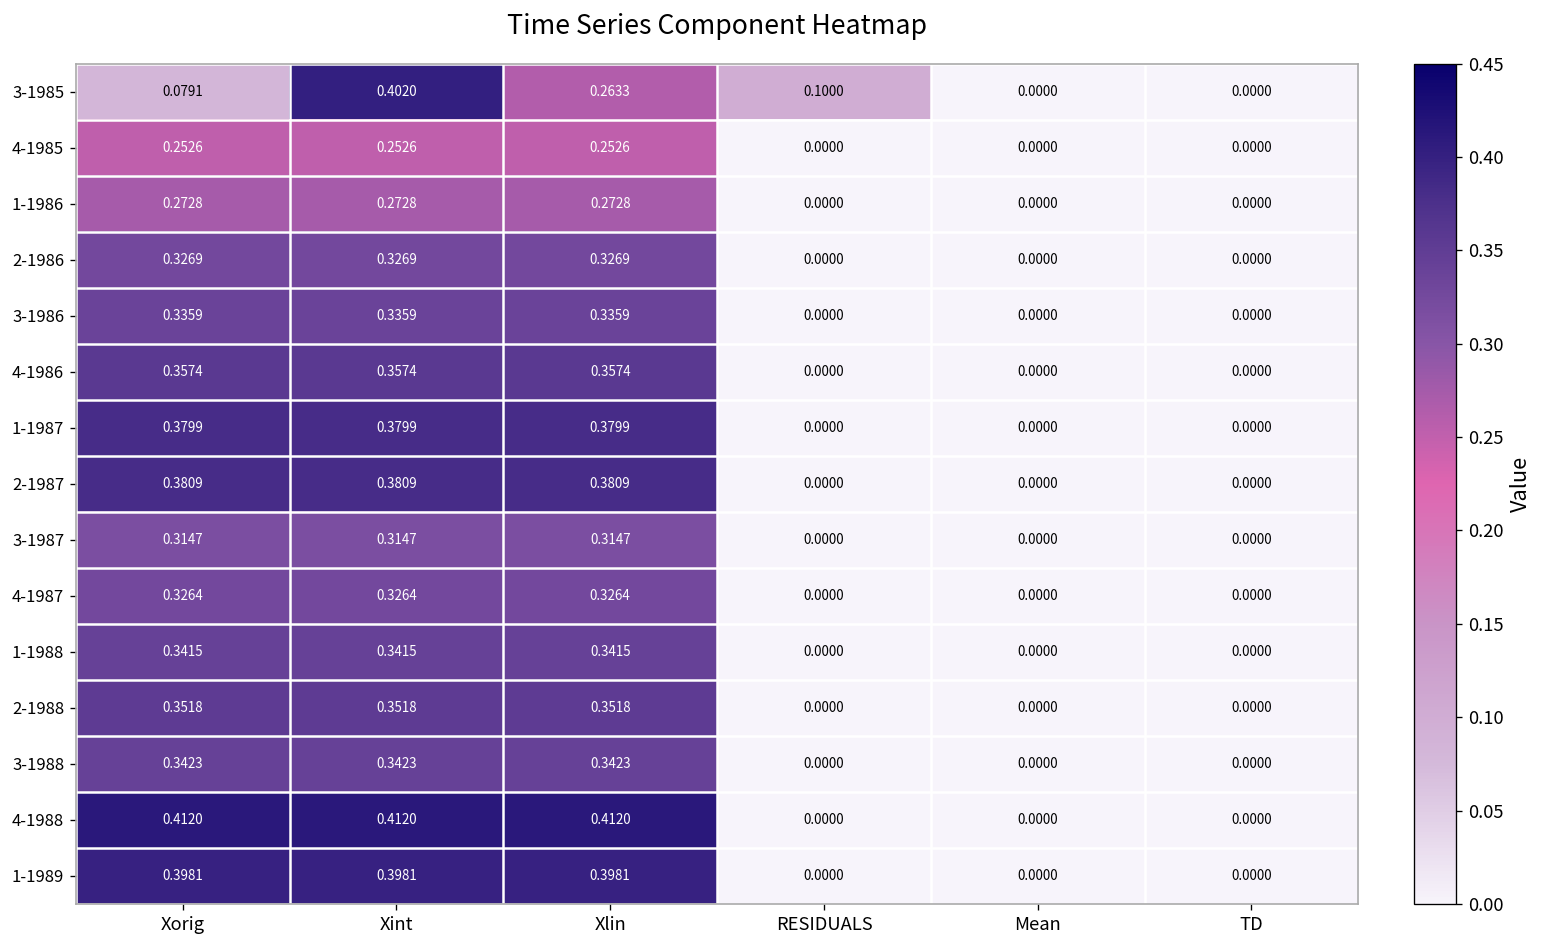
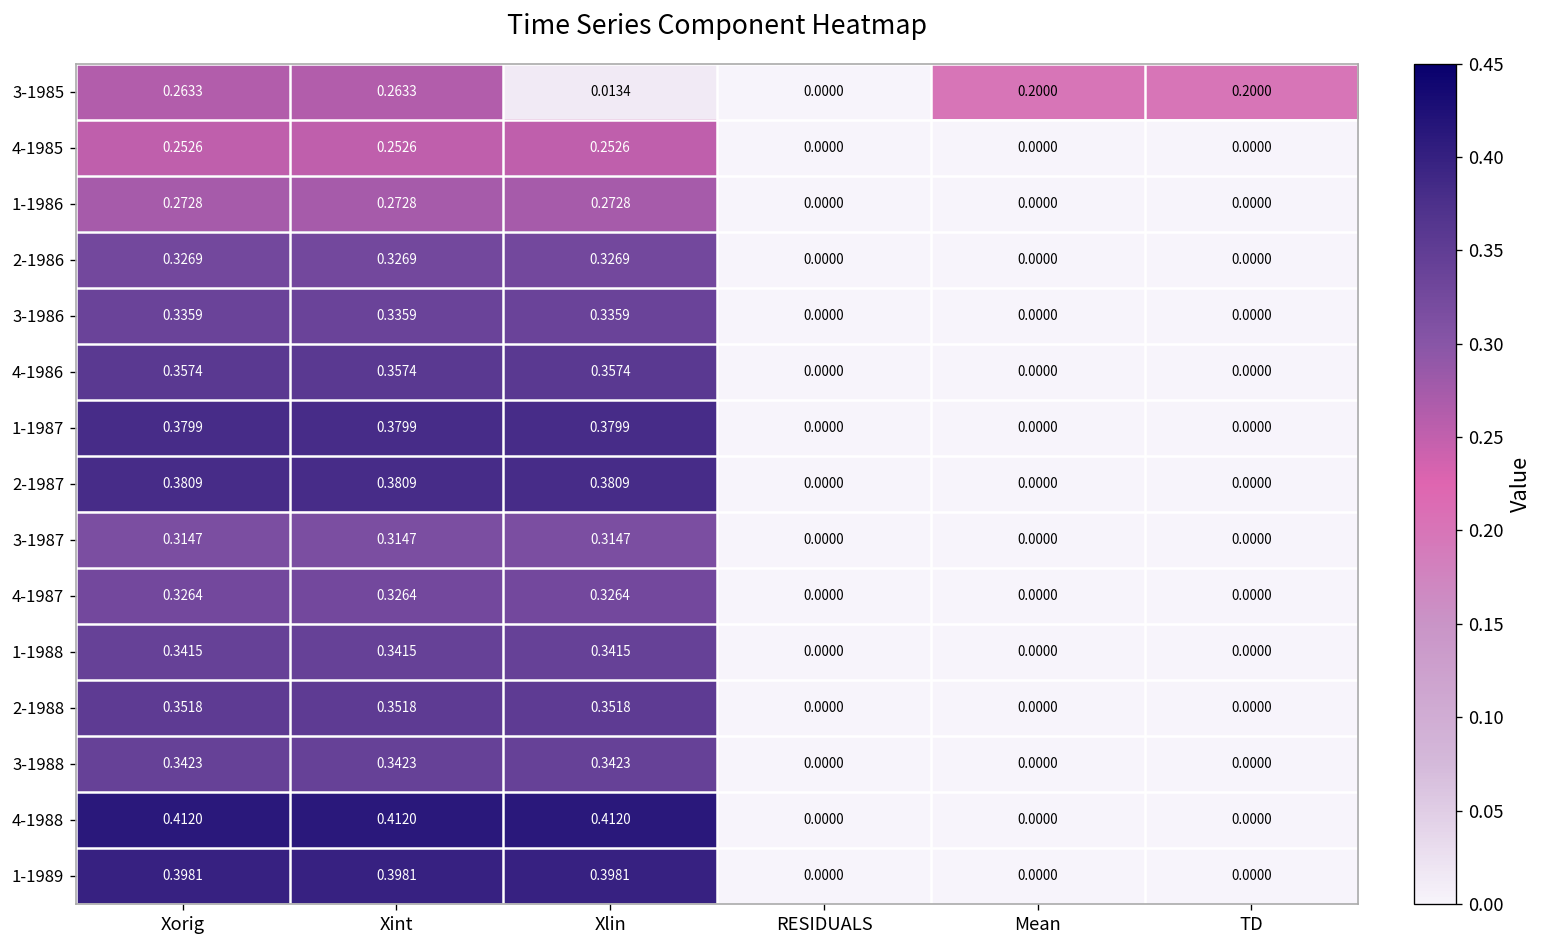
3-1985, Xorig: 0.0791 -> 0.2633
3-1985, Xint: 0.4020 -> 0.2633
3-1985, Xlin: 0.2633 -> 0.0134
3-1985, RESIDUALS: 0.1000 -> 0.0000
3-1985, Mean: 0.0000 -> 0.2000
3-1985, TD: 0.0000 -> 0.2000
